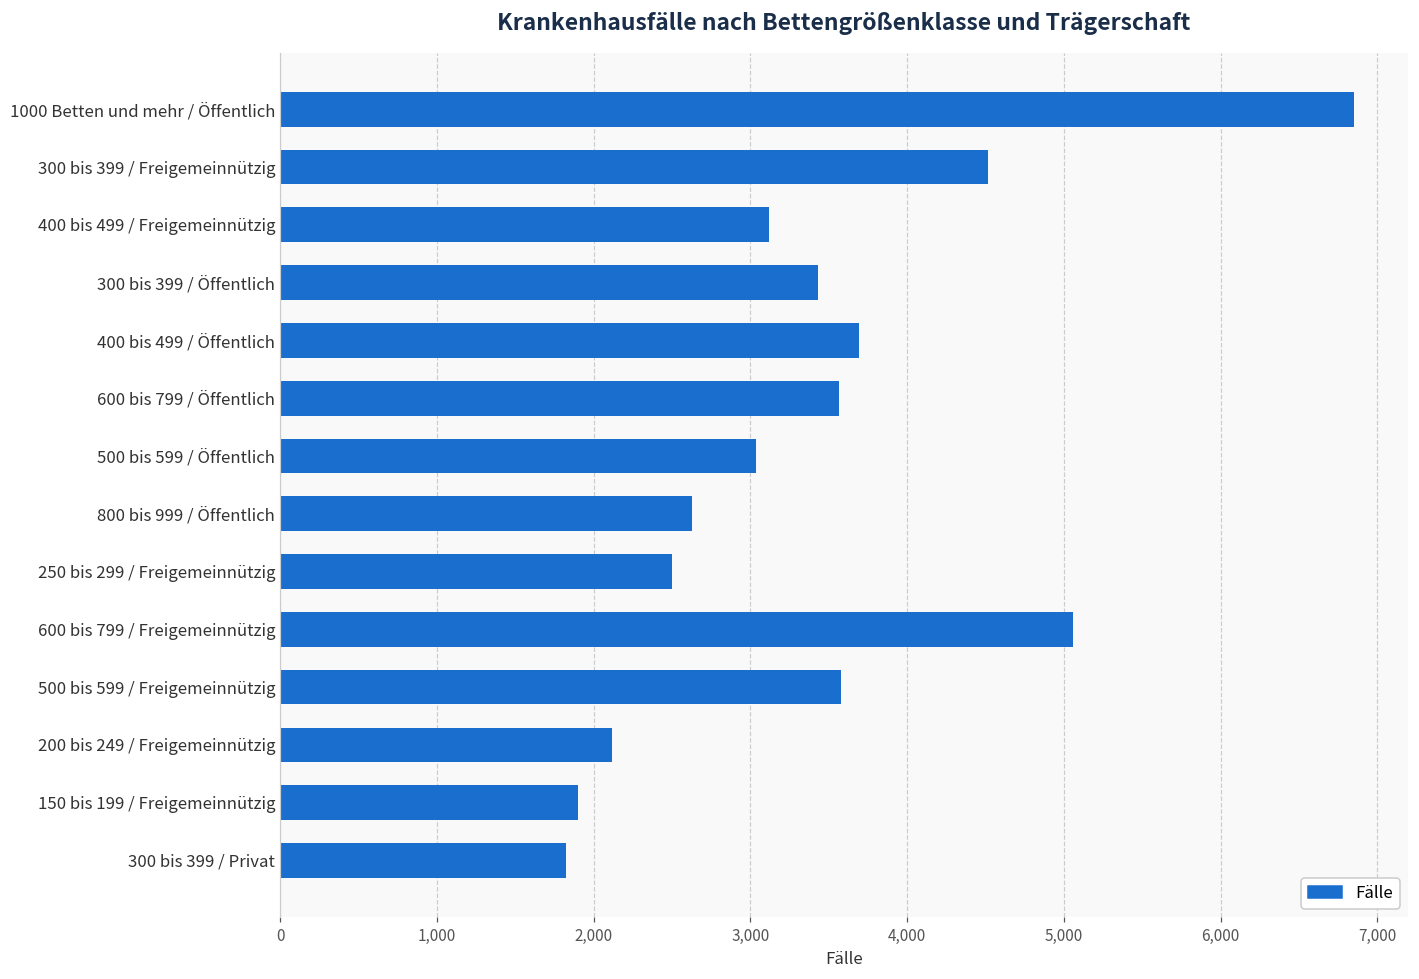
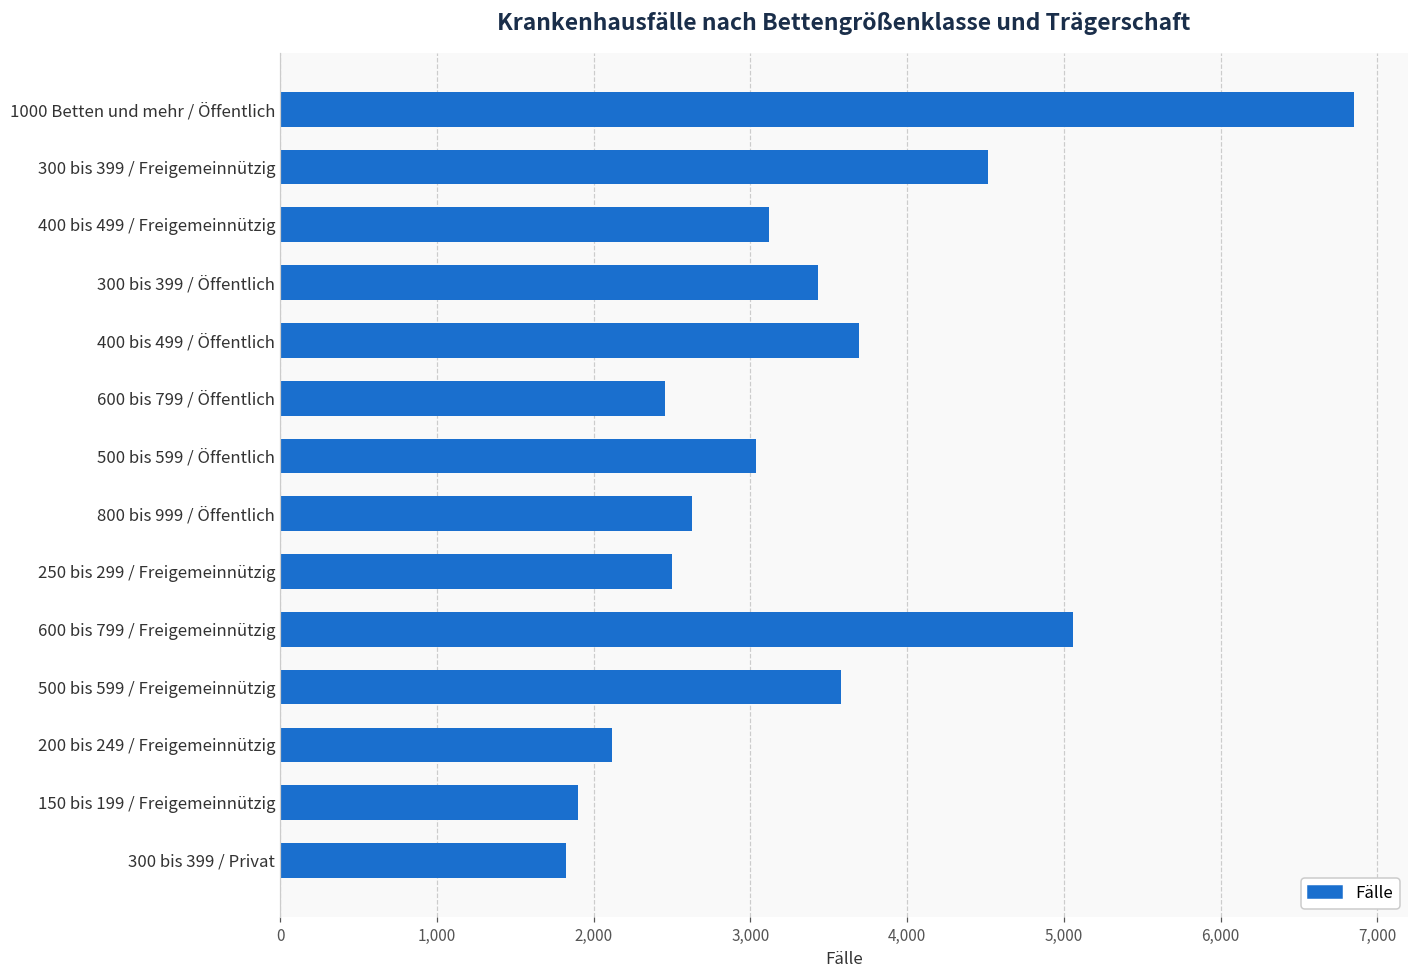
600 bis 799 / Öffentlich: 3,570 -> 2,460
